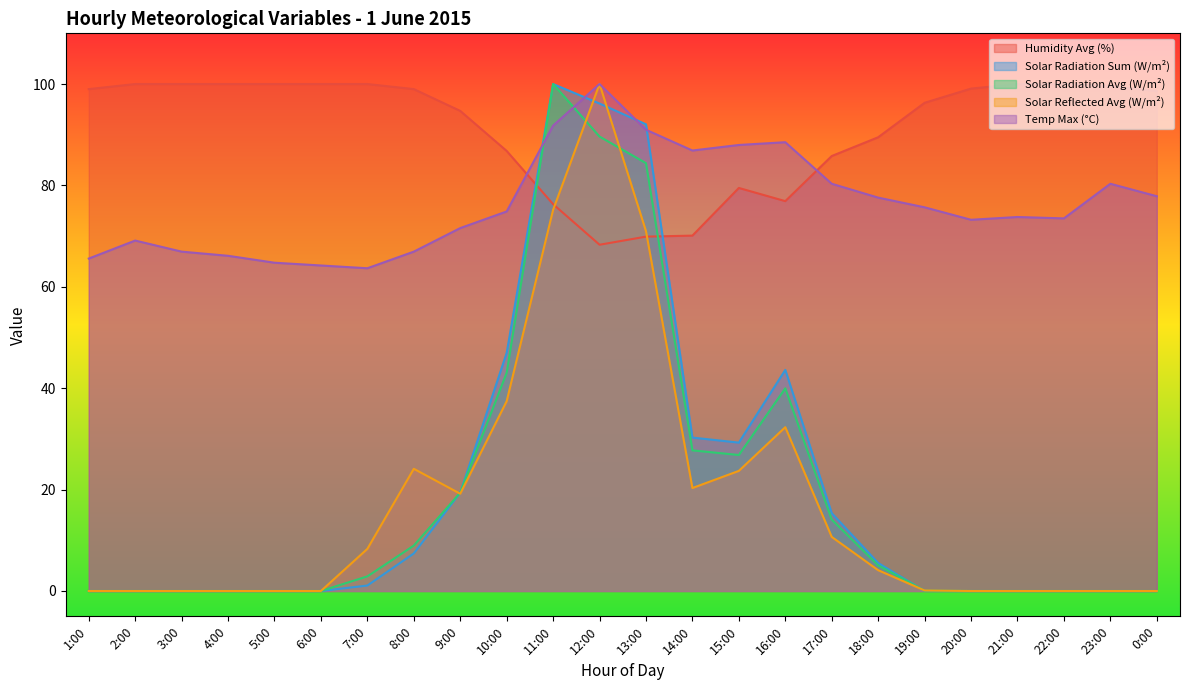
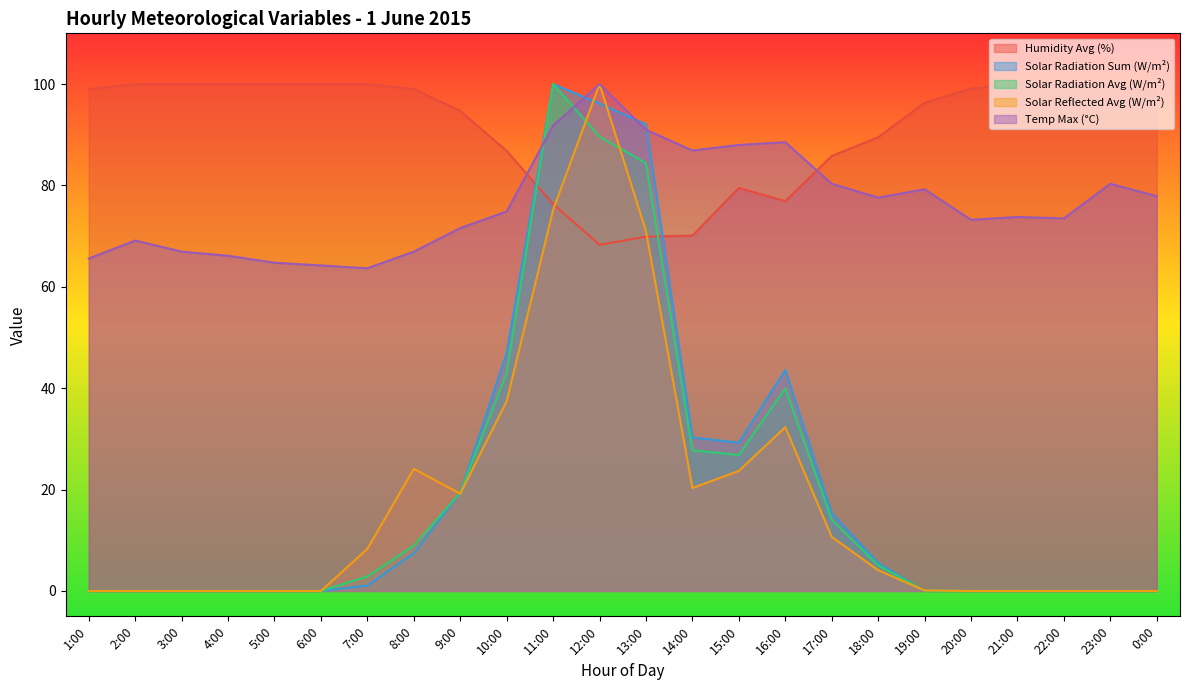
Temp Max (°C), 19:00: 76 -> 79
